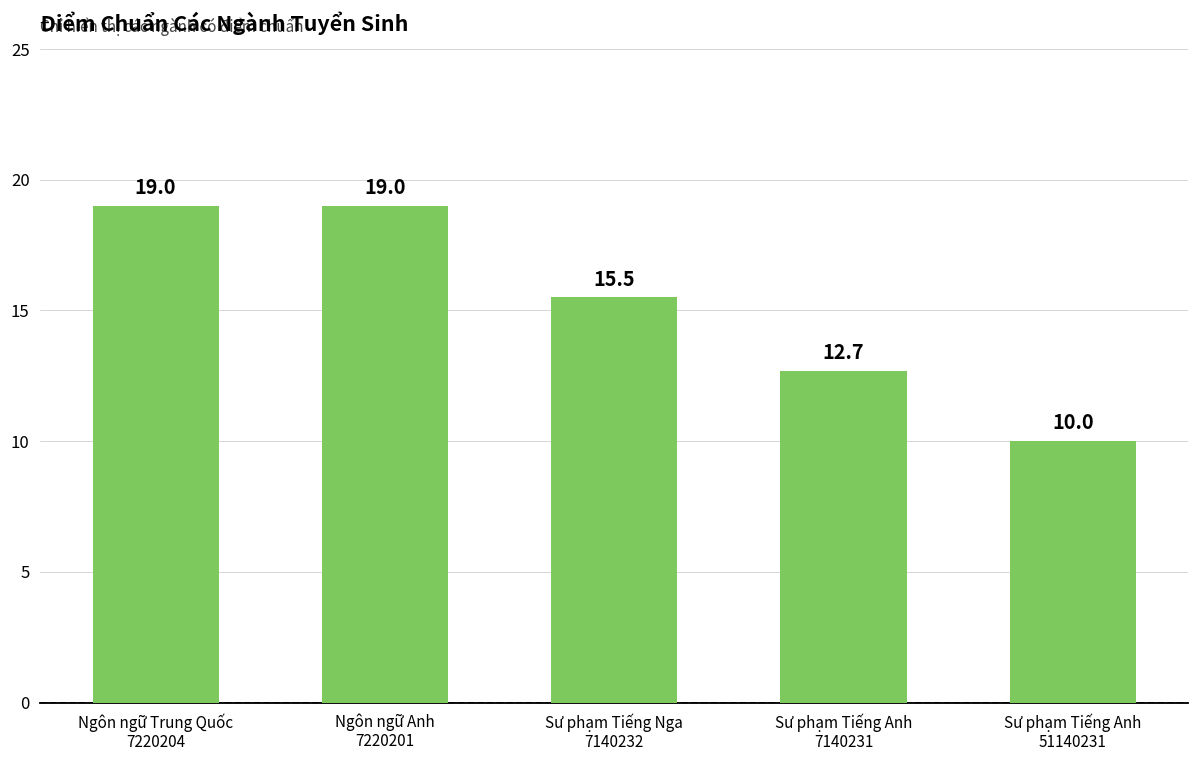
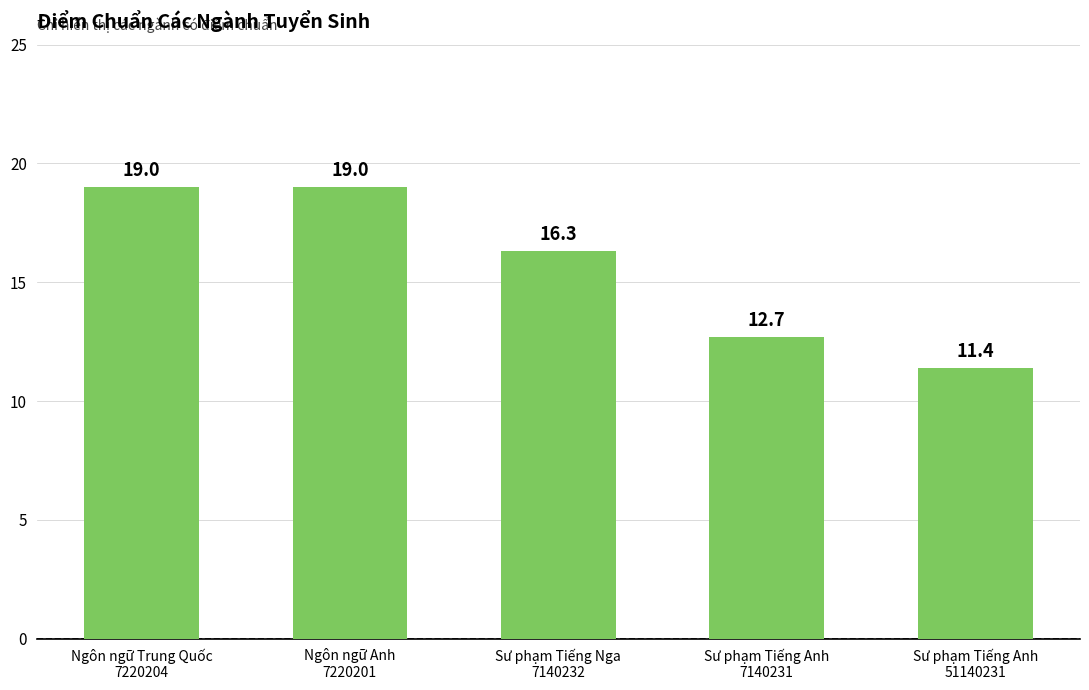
Sư phạm Tiếng Nga 7140232: 15.5 -> 16.3
Sư phạm Tiếng Anh 51140231: 10.0 -> 11.4
